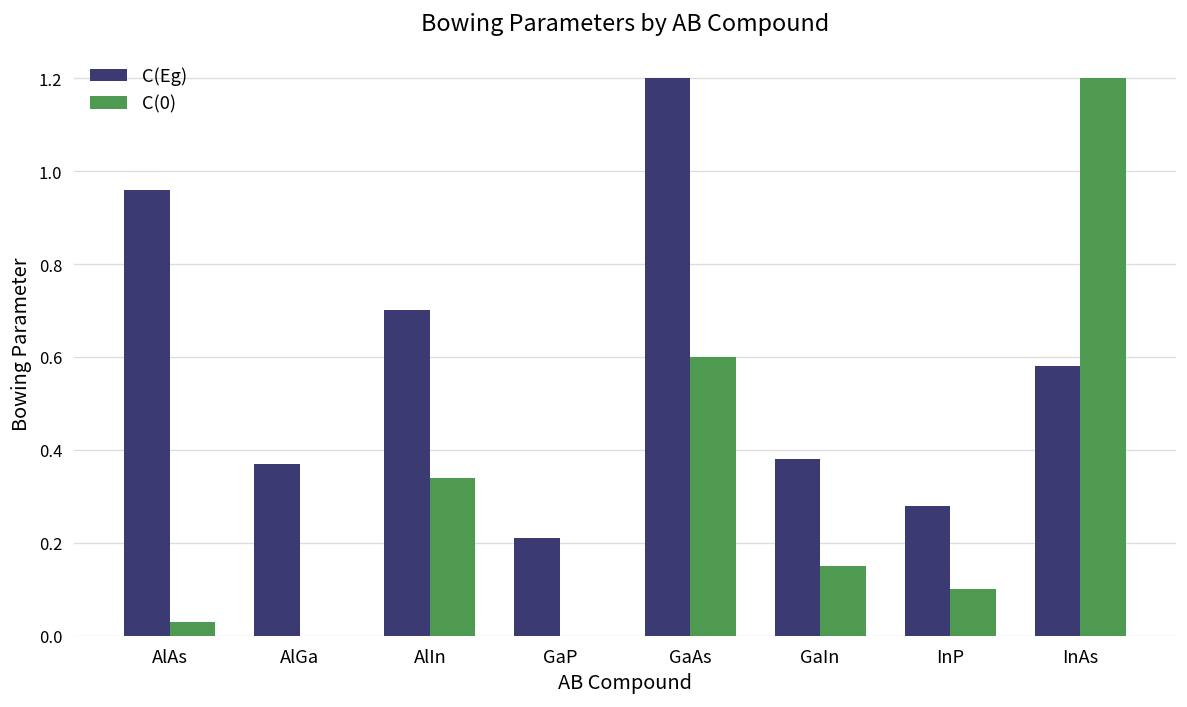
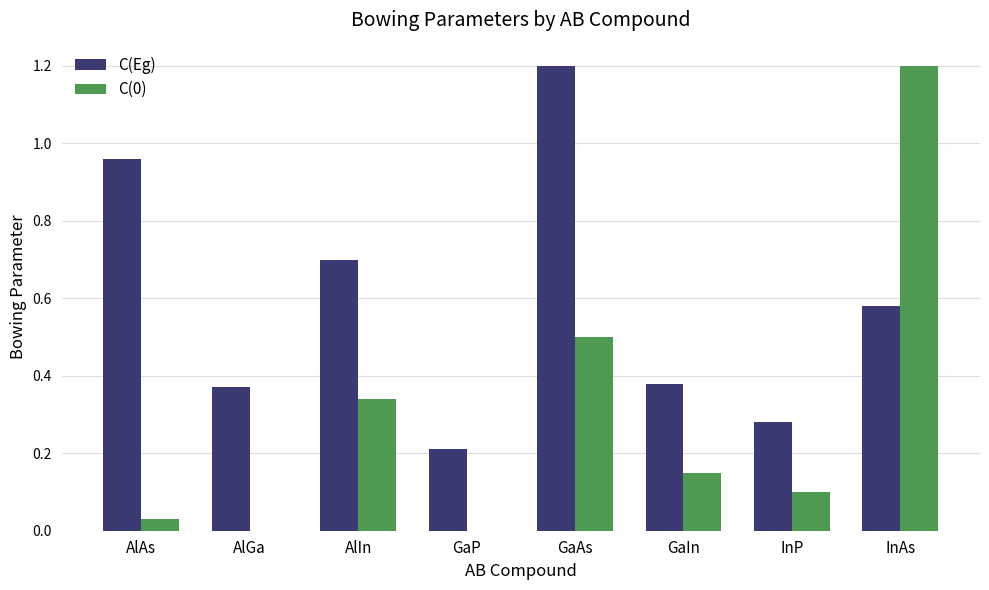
C(0), GaAs: 0.6 -> 0.5
